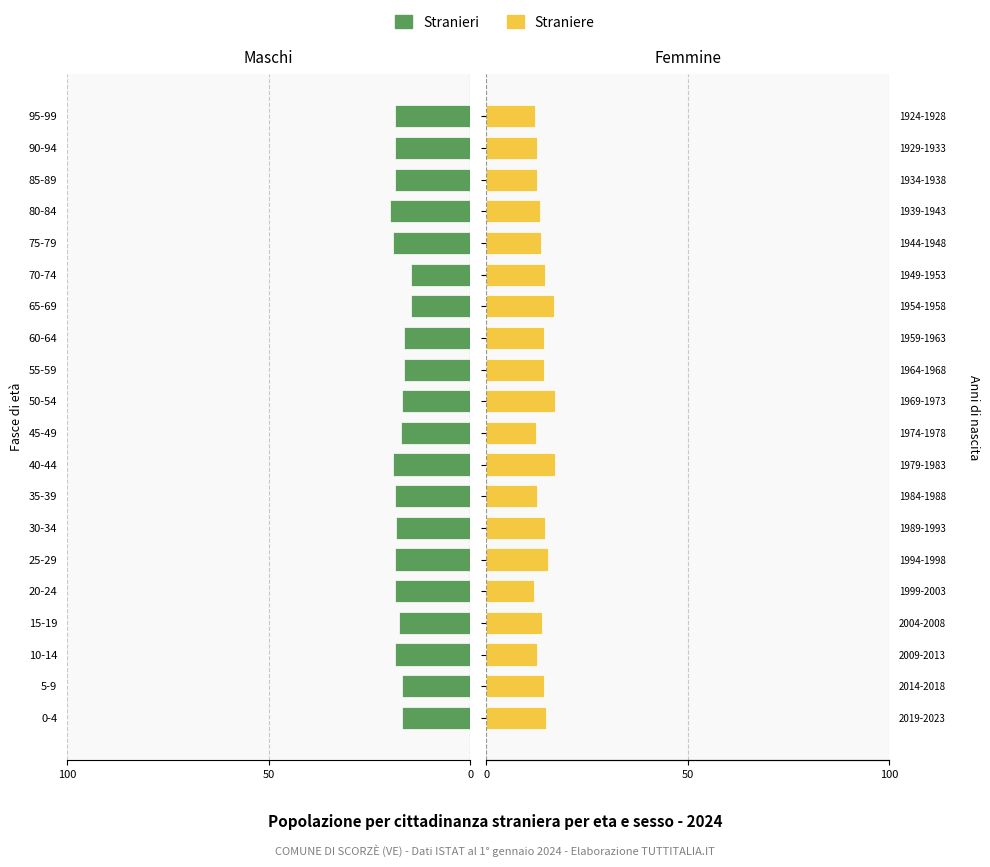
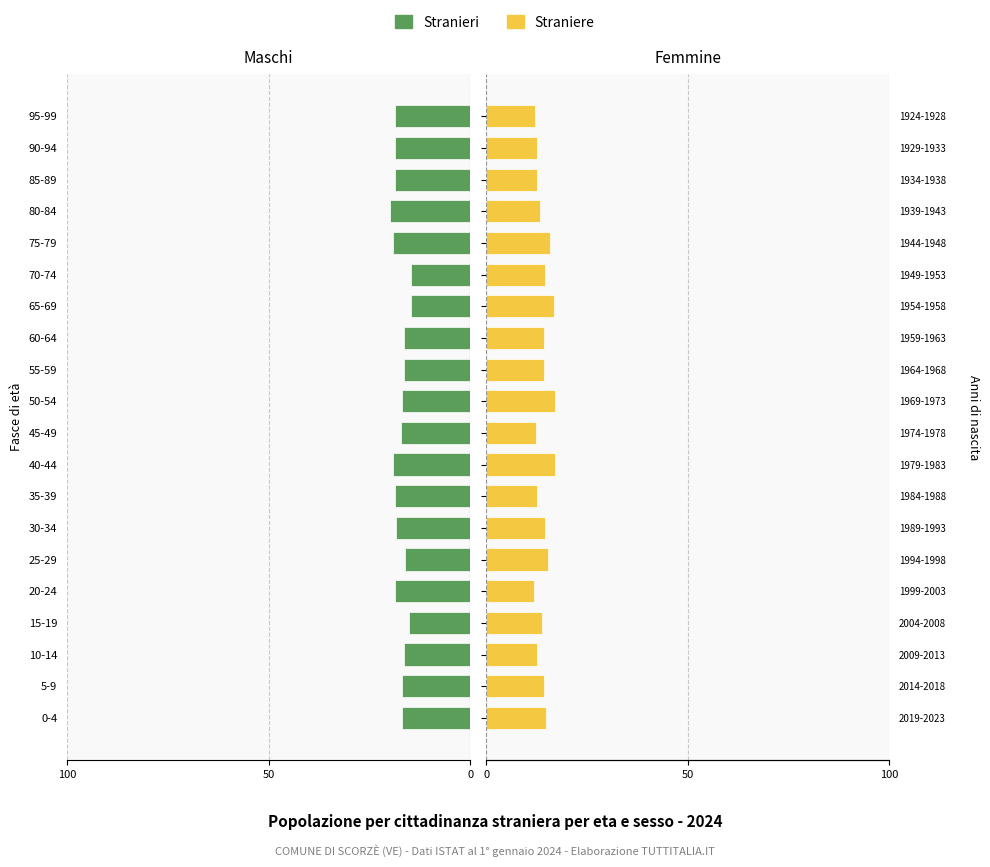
Maschi, 25-29: 19 -> 16
Maschi, 15-19: 18 -> 15
Maschi, 10-14: 19 -> 16
Femmine, 1944-1948: 14 -> 16
